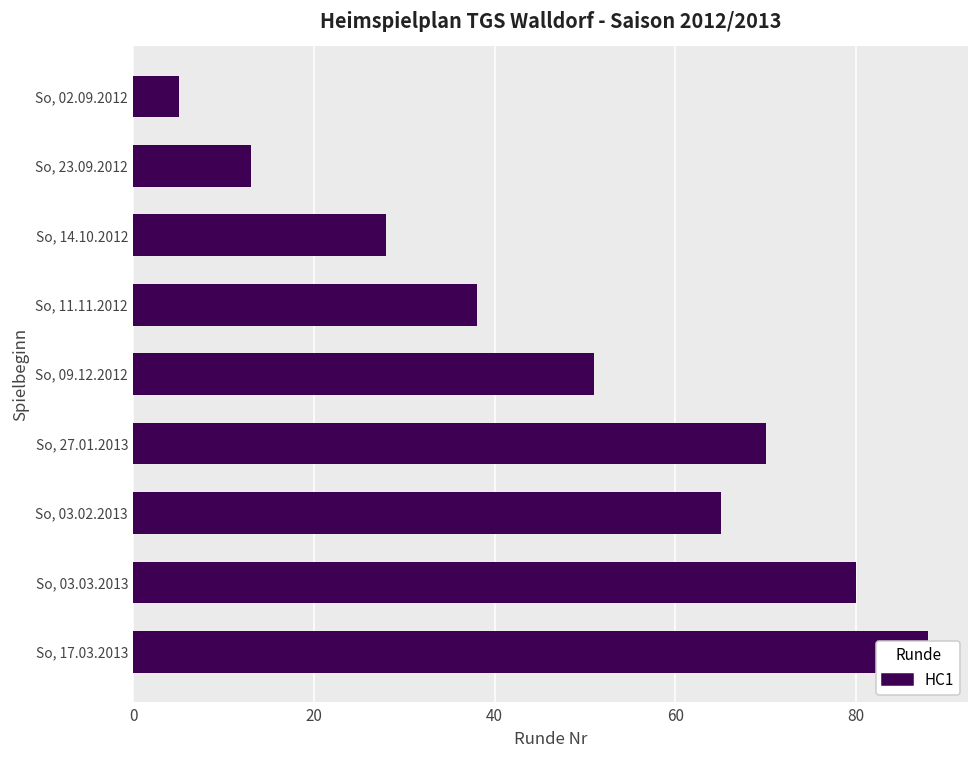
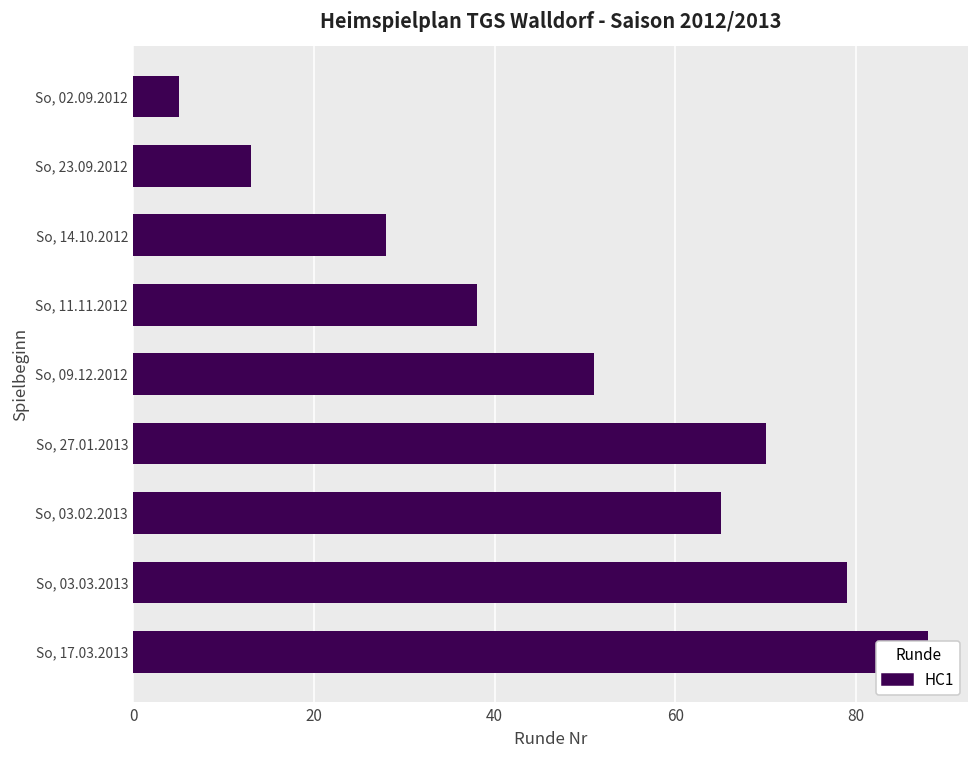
So, 03.03.2013: 80 -> 79
